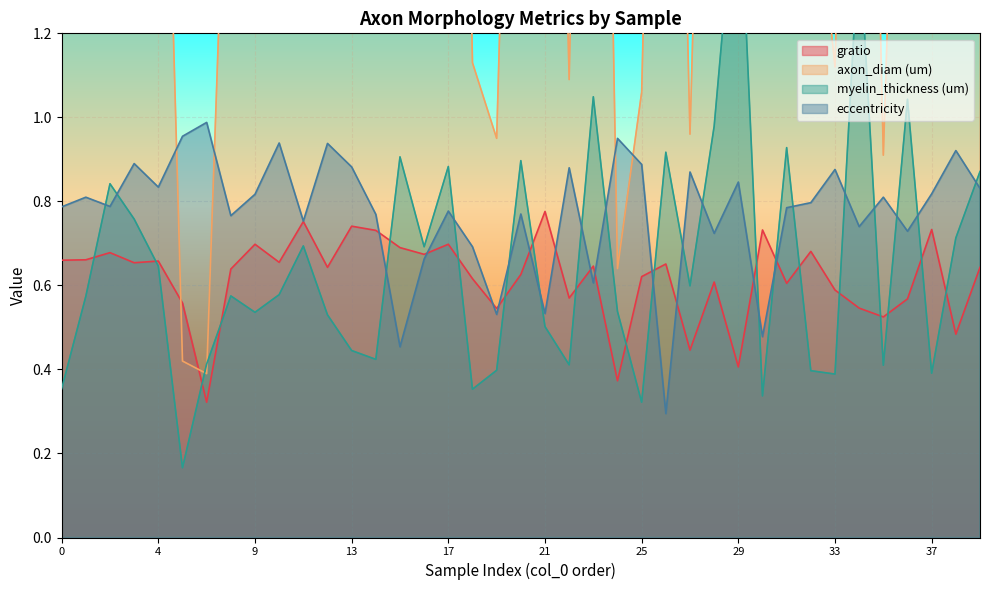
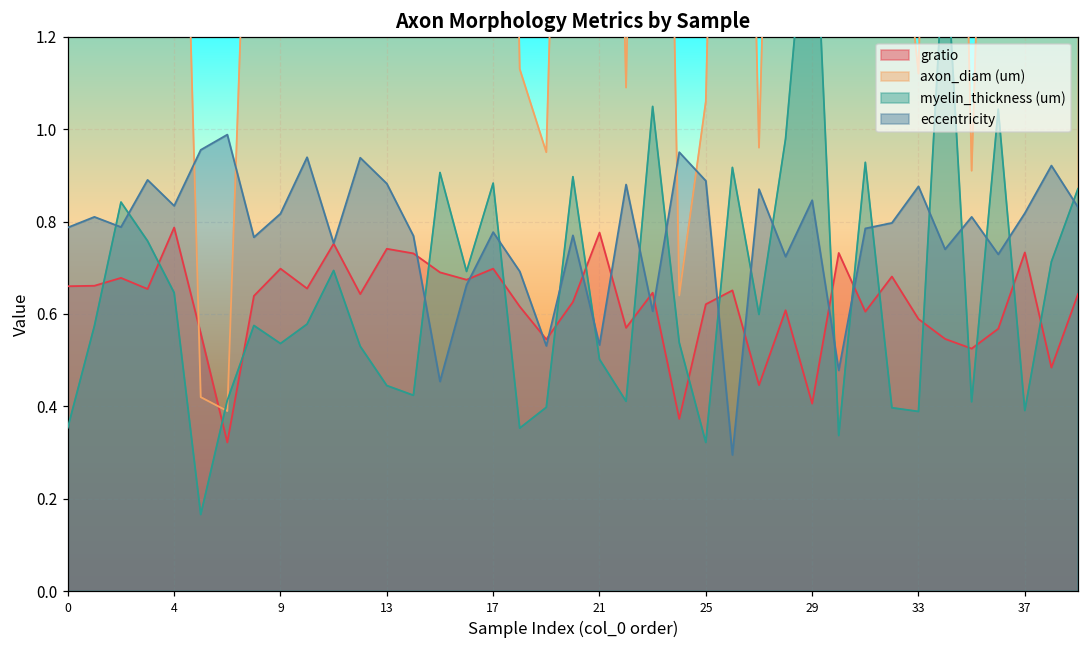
gratio, 4: 0.66 -> 0.79
